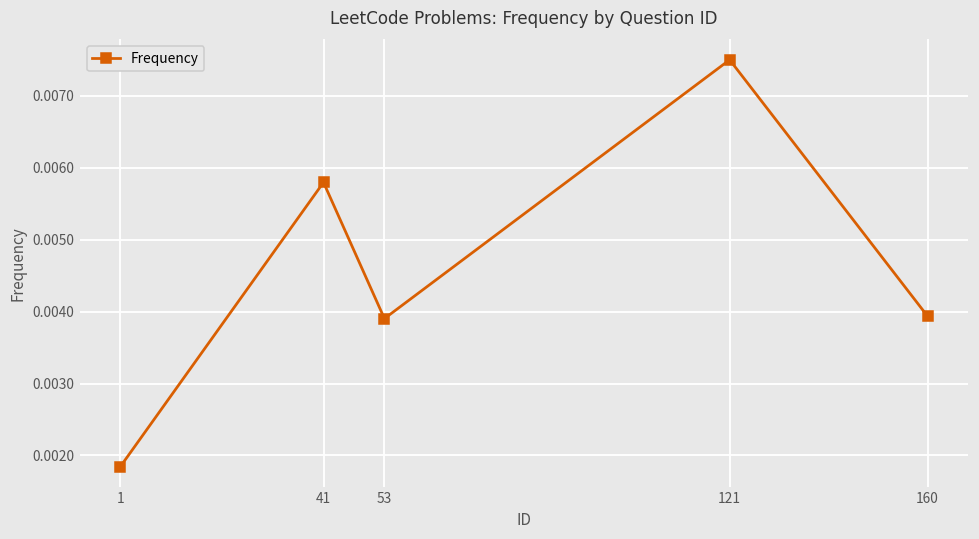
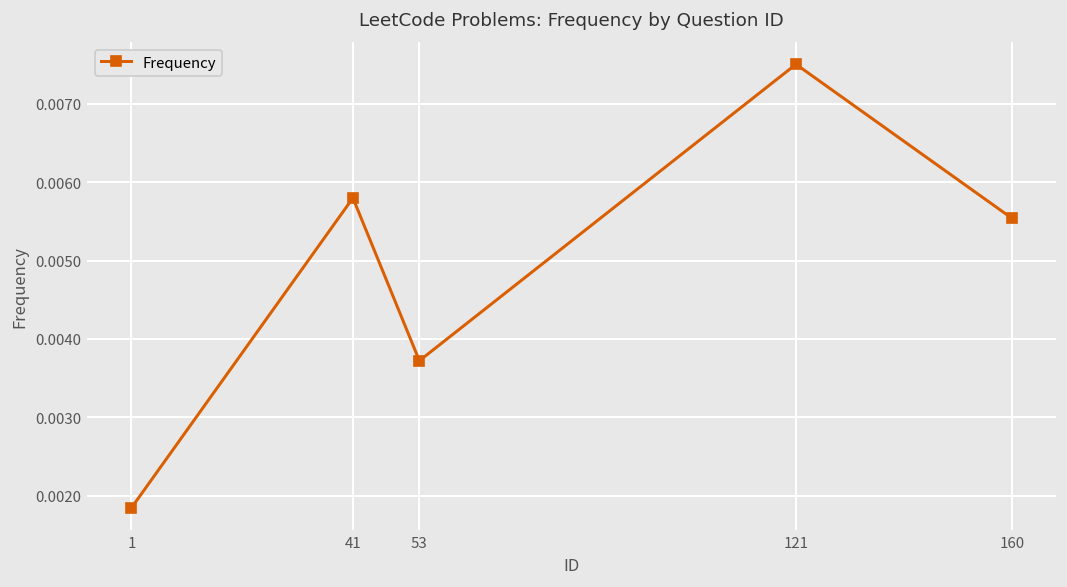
53: 0.0039 -> 0.0037
160: 0.0039 -> 0.0055
